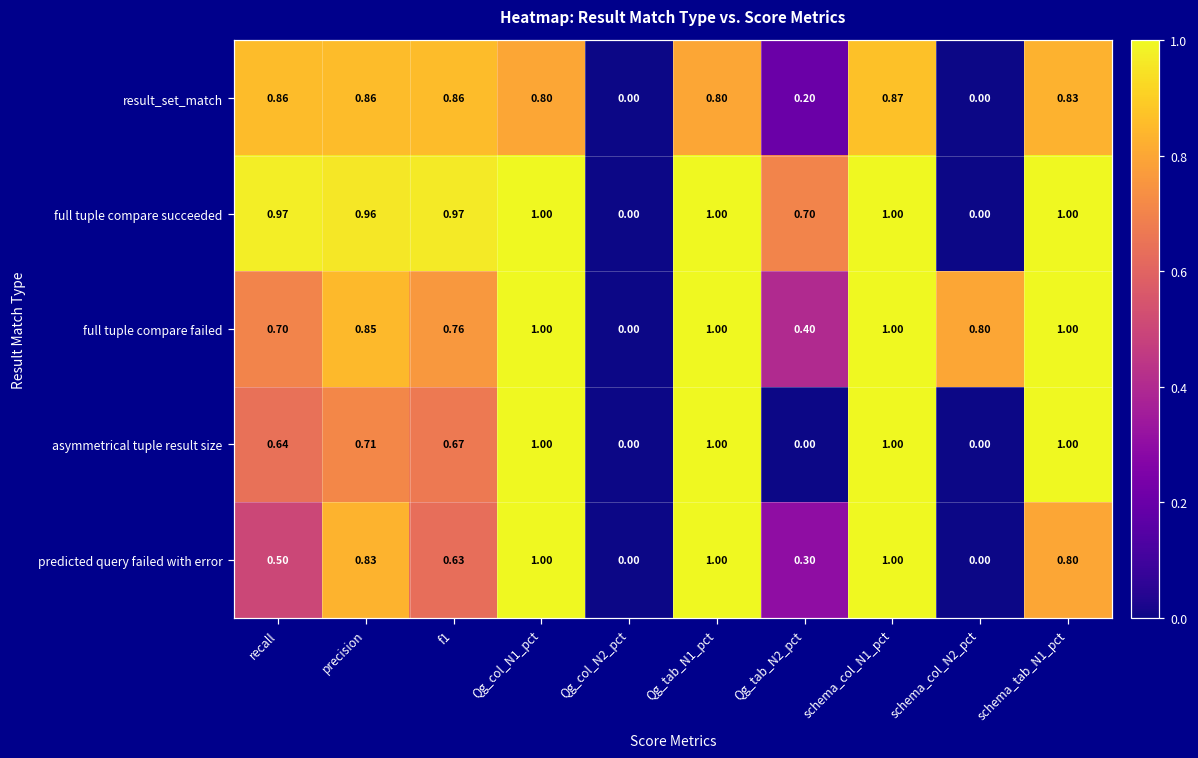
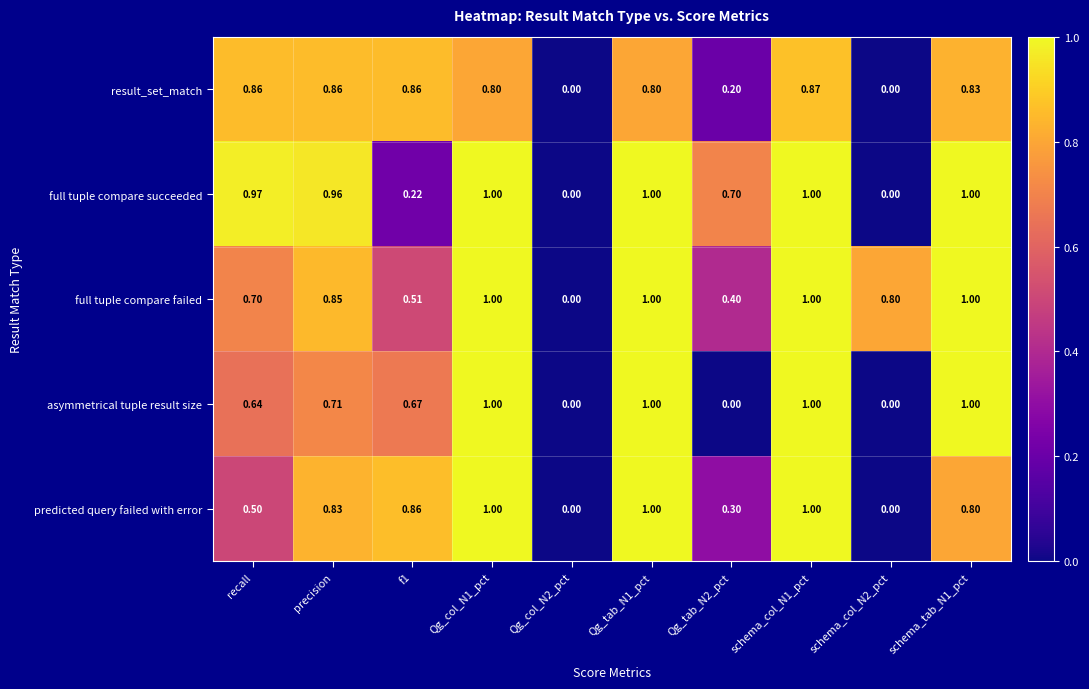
full tuple compare succeeded, f1: 0.97 -> 0.22
full tuple compare failed, f1: 0.76 -> 0.51
predicted query failed with error, f1: 0.63 -> 0.86
